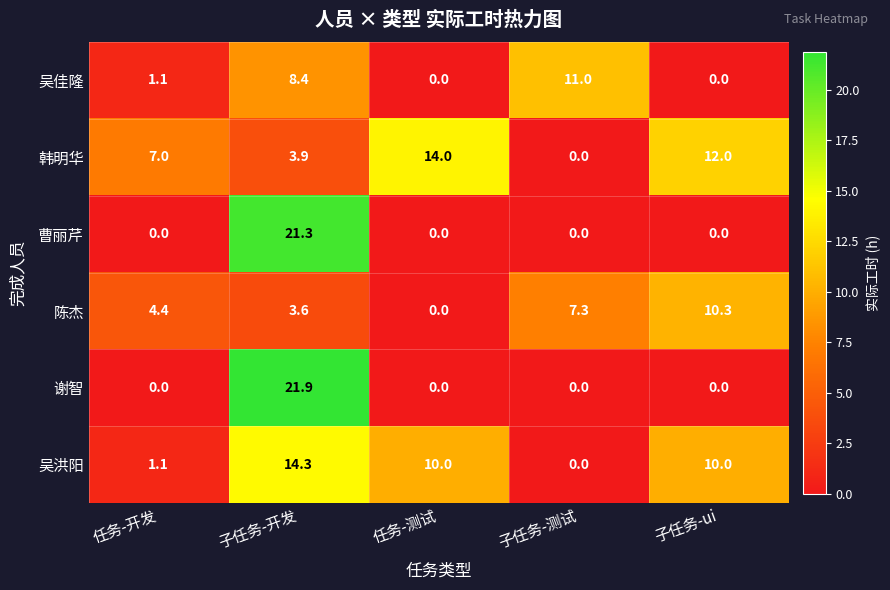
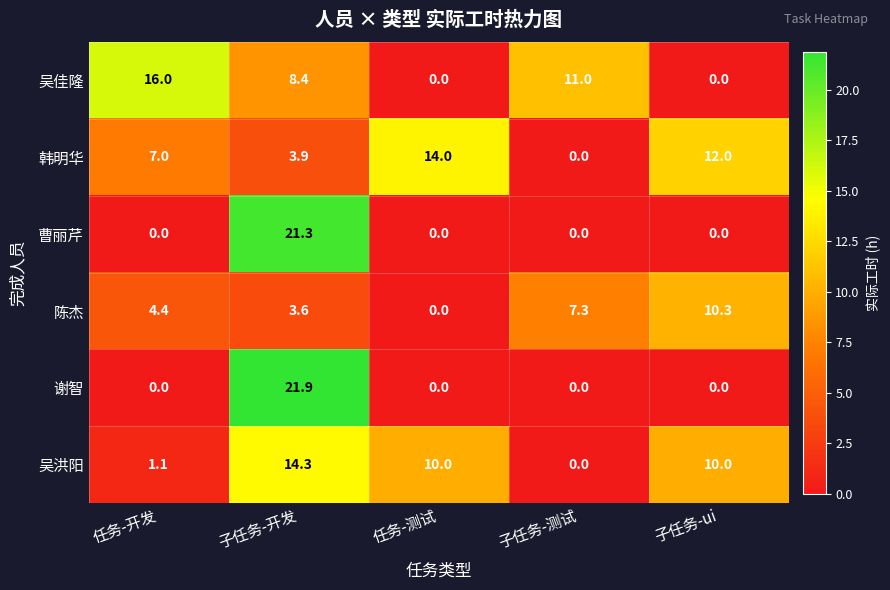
吴佳隆, 任务-开发: 1.1 -> 16.0
